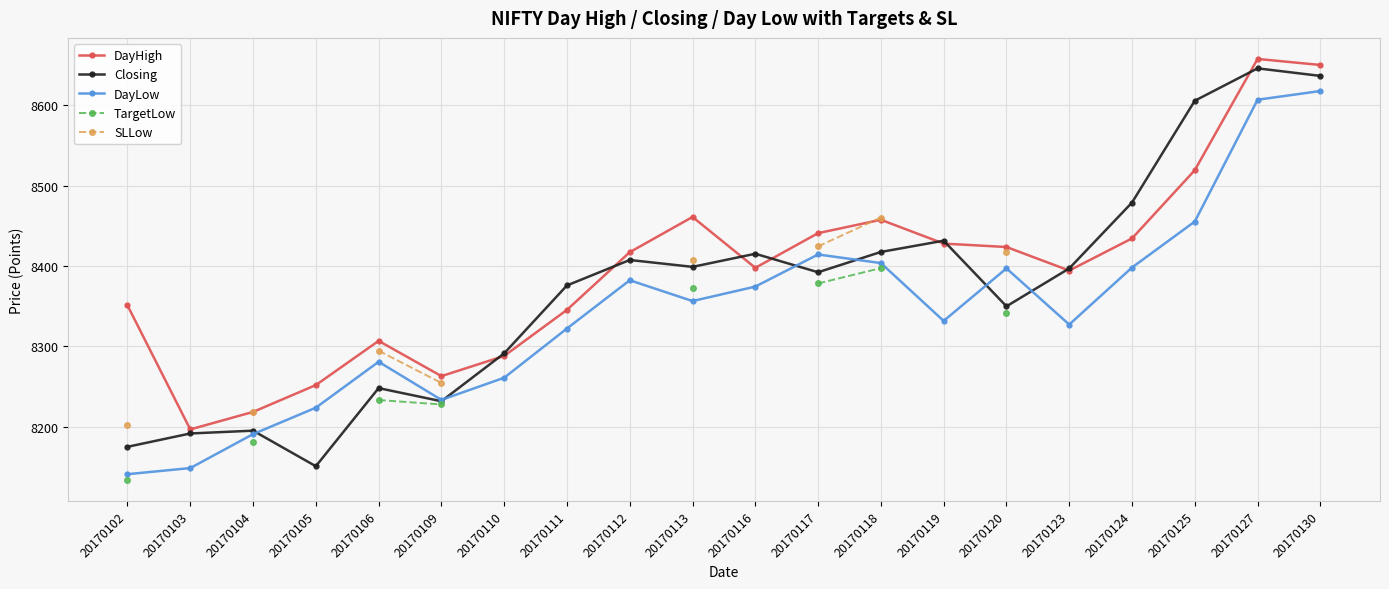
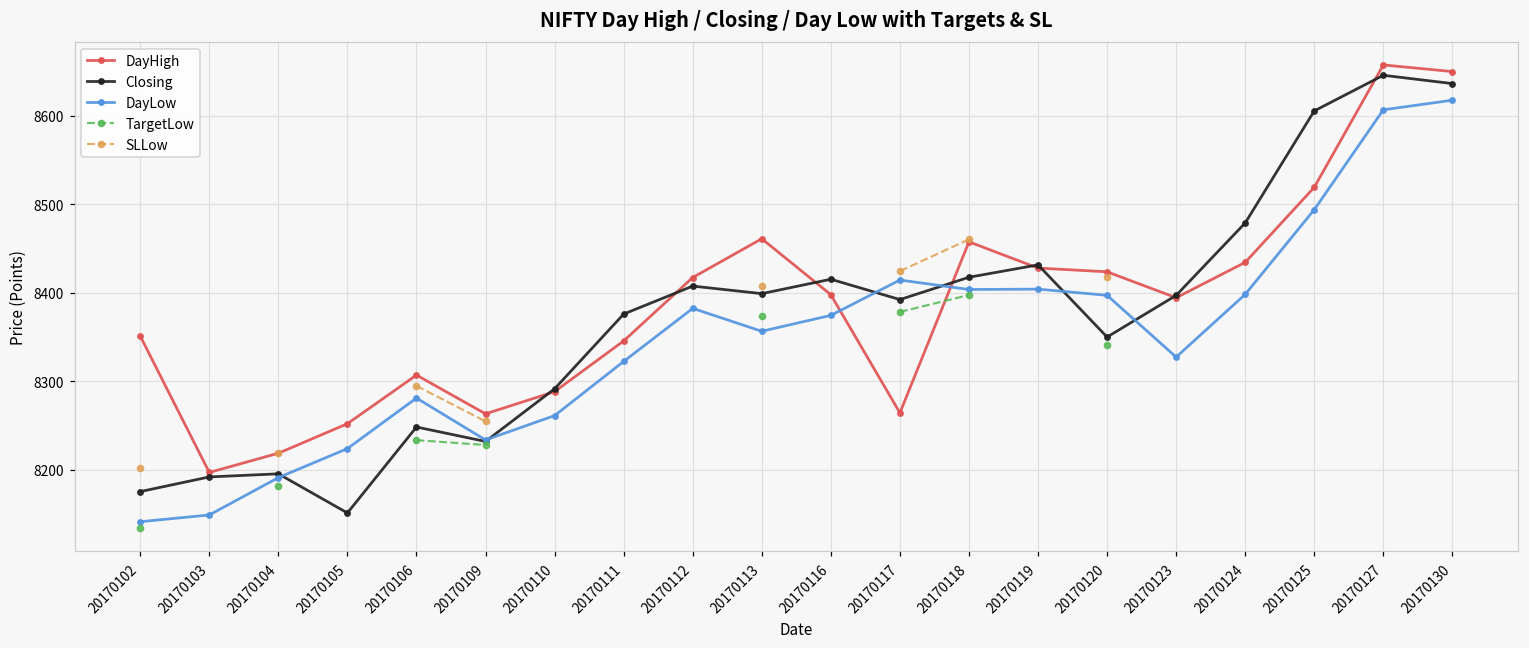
DayHigh, 20170117: 8440 -> 8260
DayLow, 20170119: 8330 -> 8400
DayLow, 20170125: 8460 -> 8490
